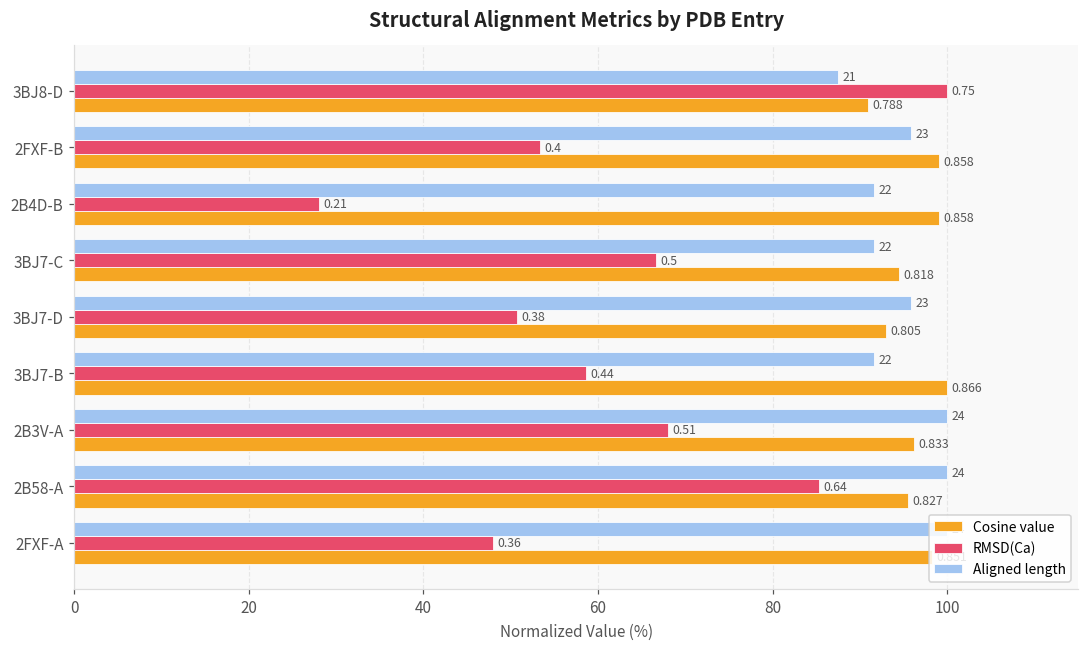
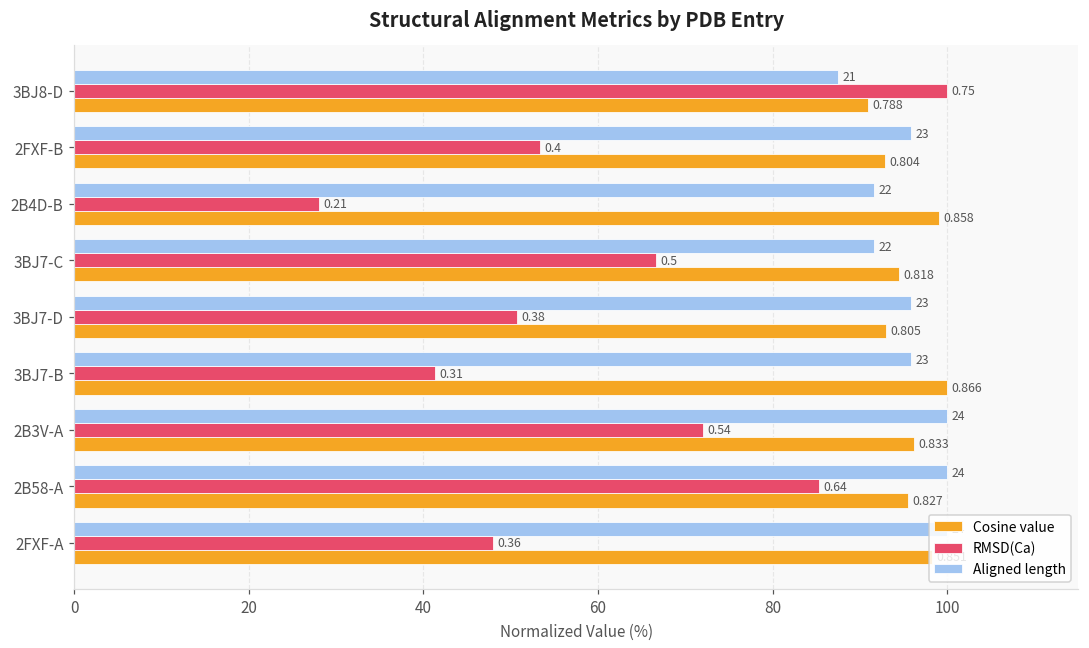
Cosine value, 2FXF-B: 0.858 -> 0.804
Aligned length, 3BJ7-B: 22 -> 23
RMSD(Ca), 3BJ7-B: 0.44 -> 0.31
RMSD(Ca), 2B3V-A: 0.51 -> 0.54
